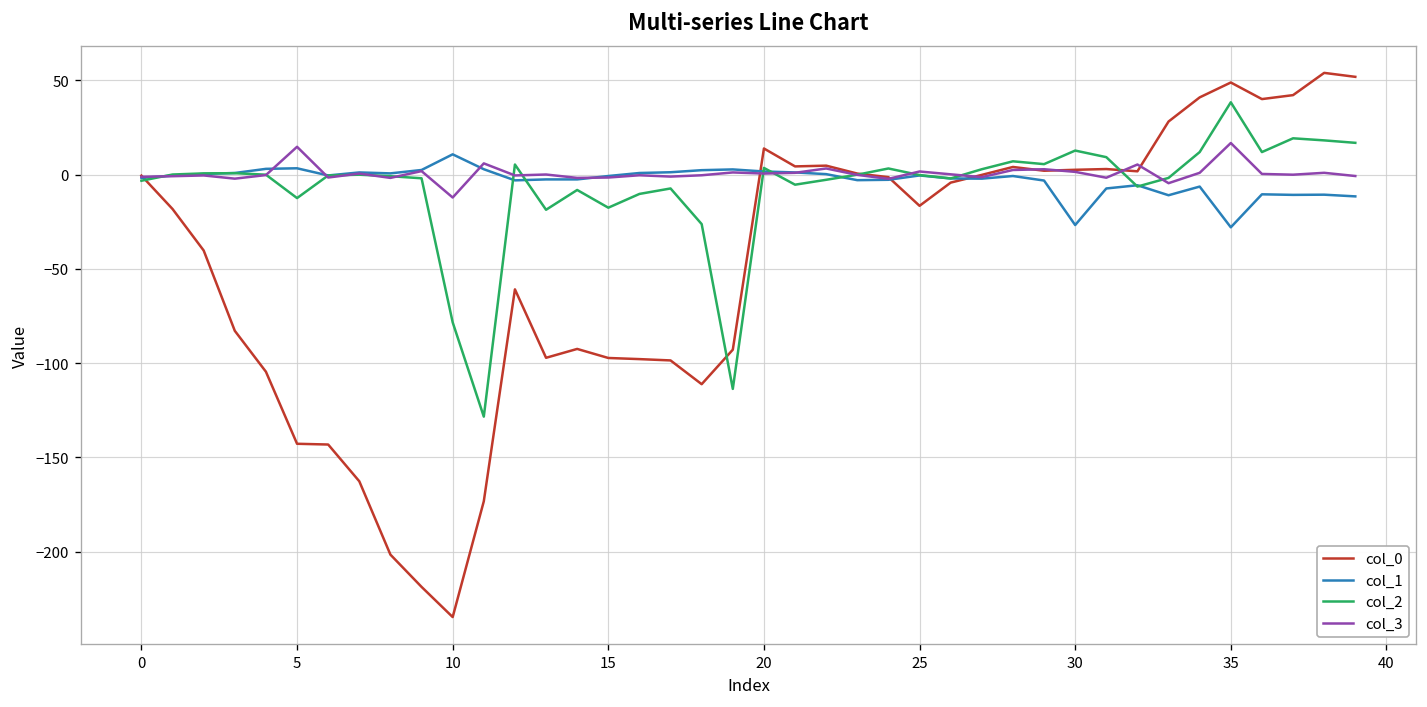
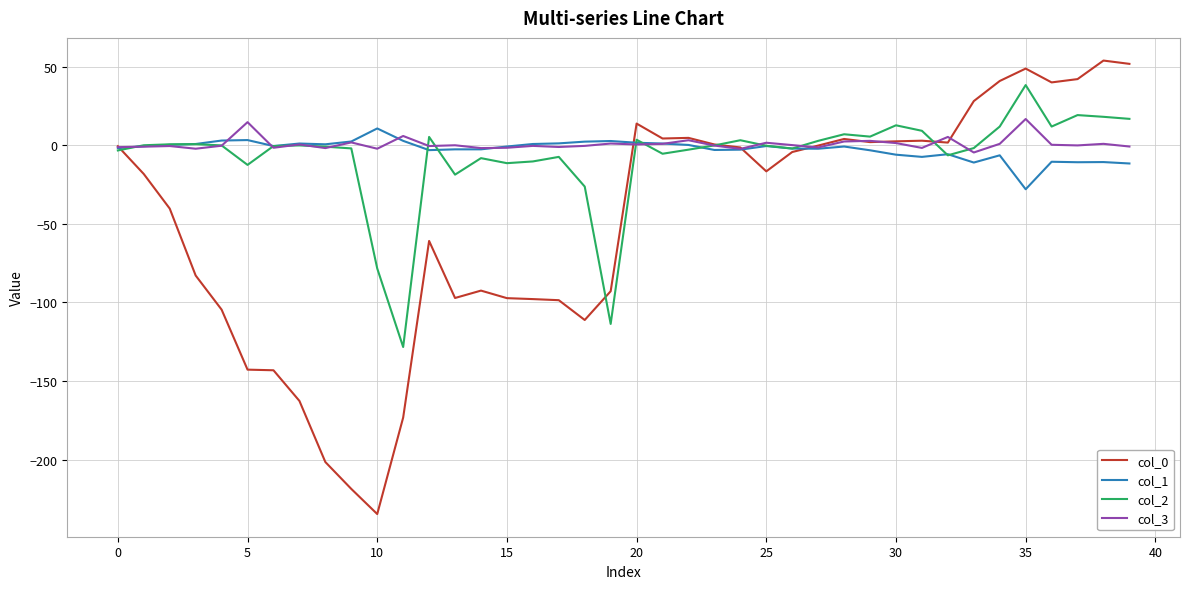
col_3, 10: -12 -> -2
col_2, 15: -18 -> -11
col_1, 30: -27 -> -6
